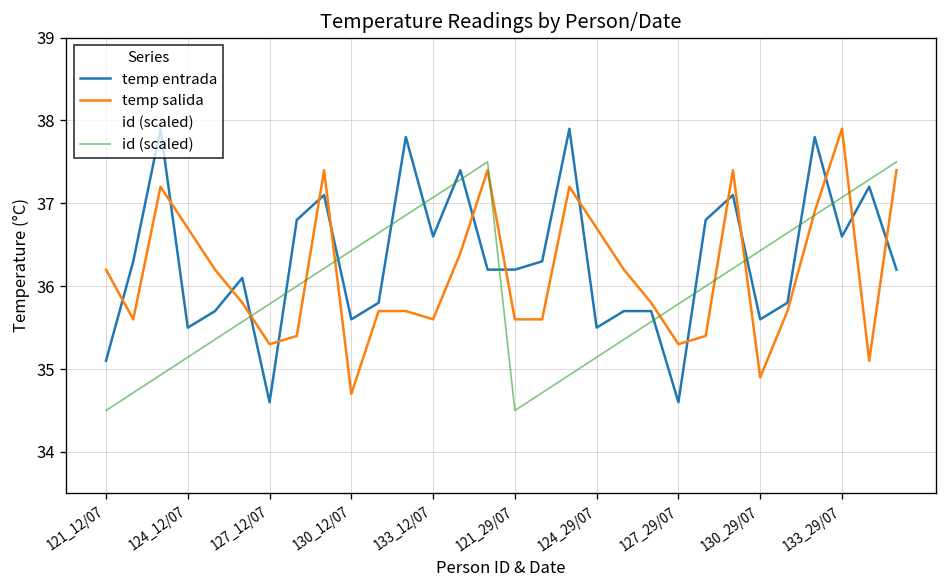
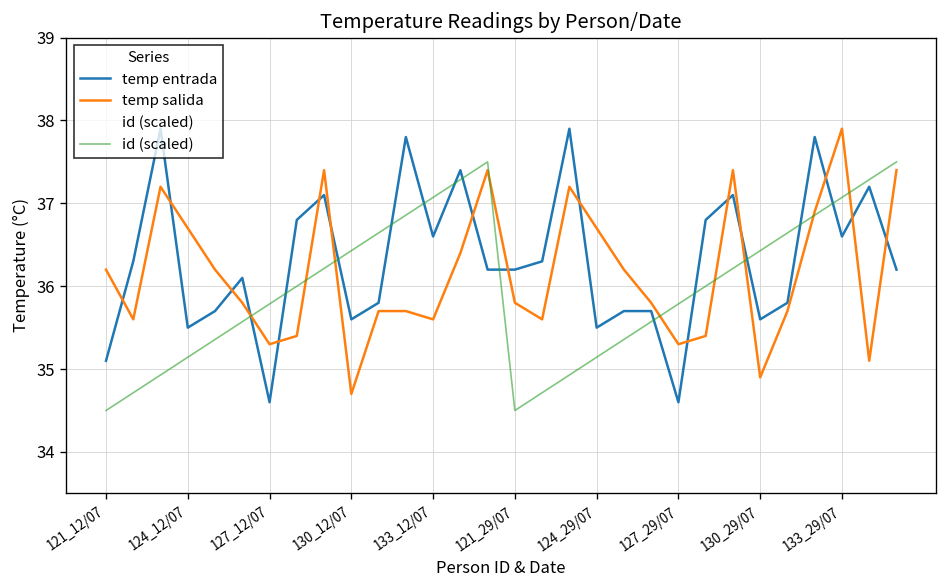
temp salida, 121_29/07: 35.6 -> 35.8
